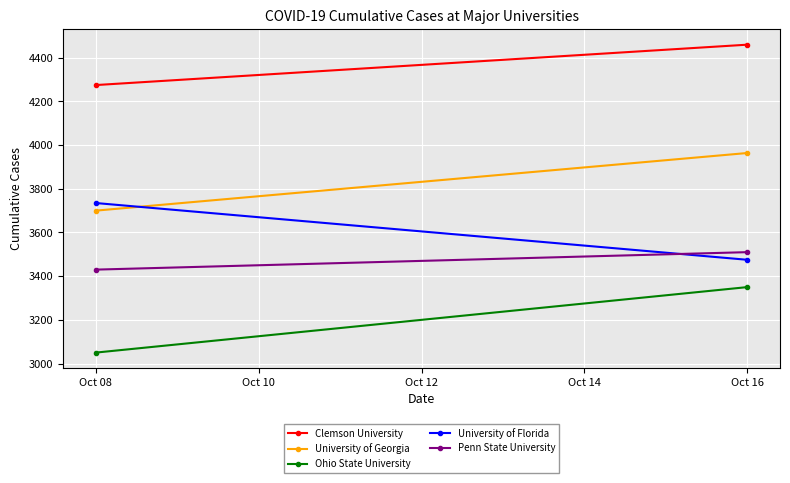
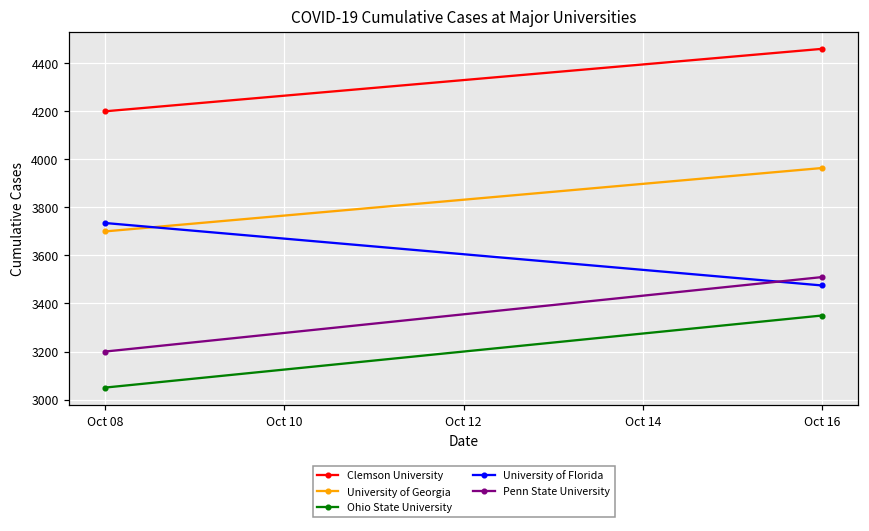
Clemson University, Oct 08: 4280 -> 4200
Penn State University, Oct 08: 3430 -> 3200
